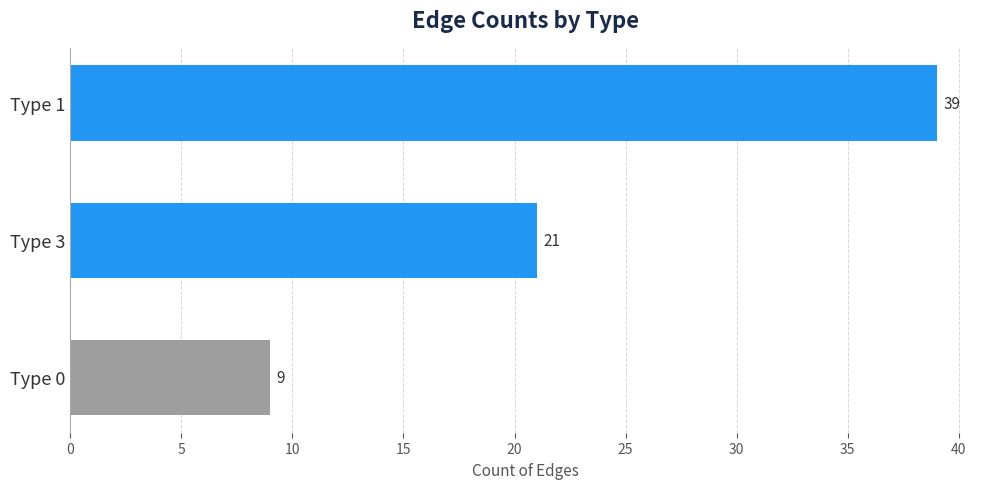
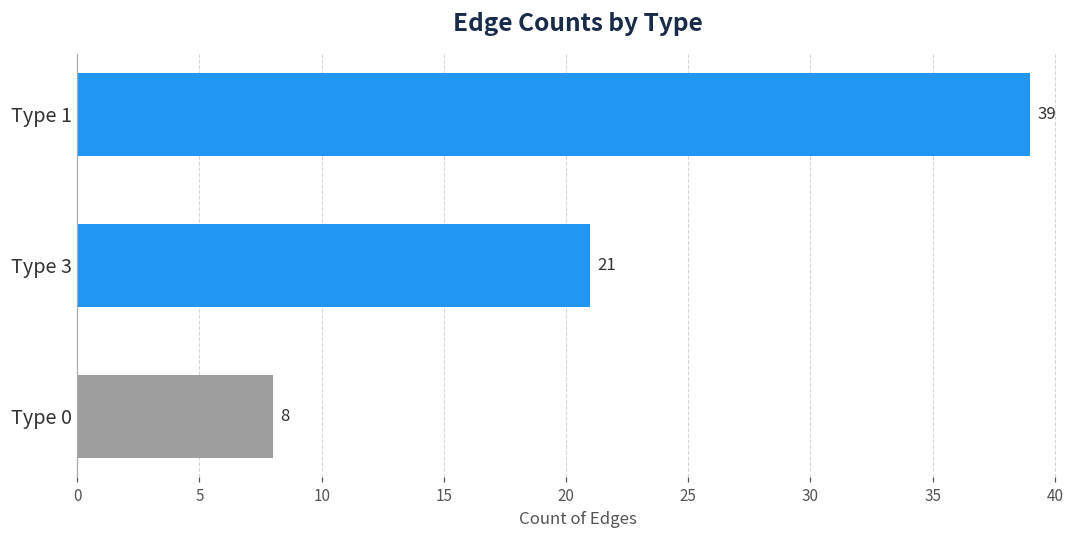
Type 0: 9 -> 8
